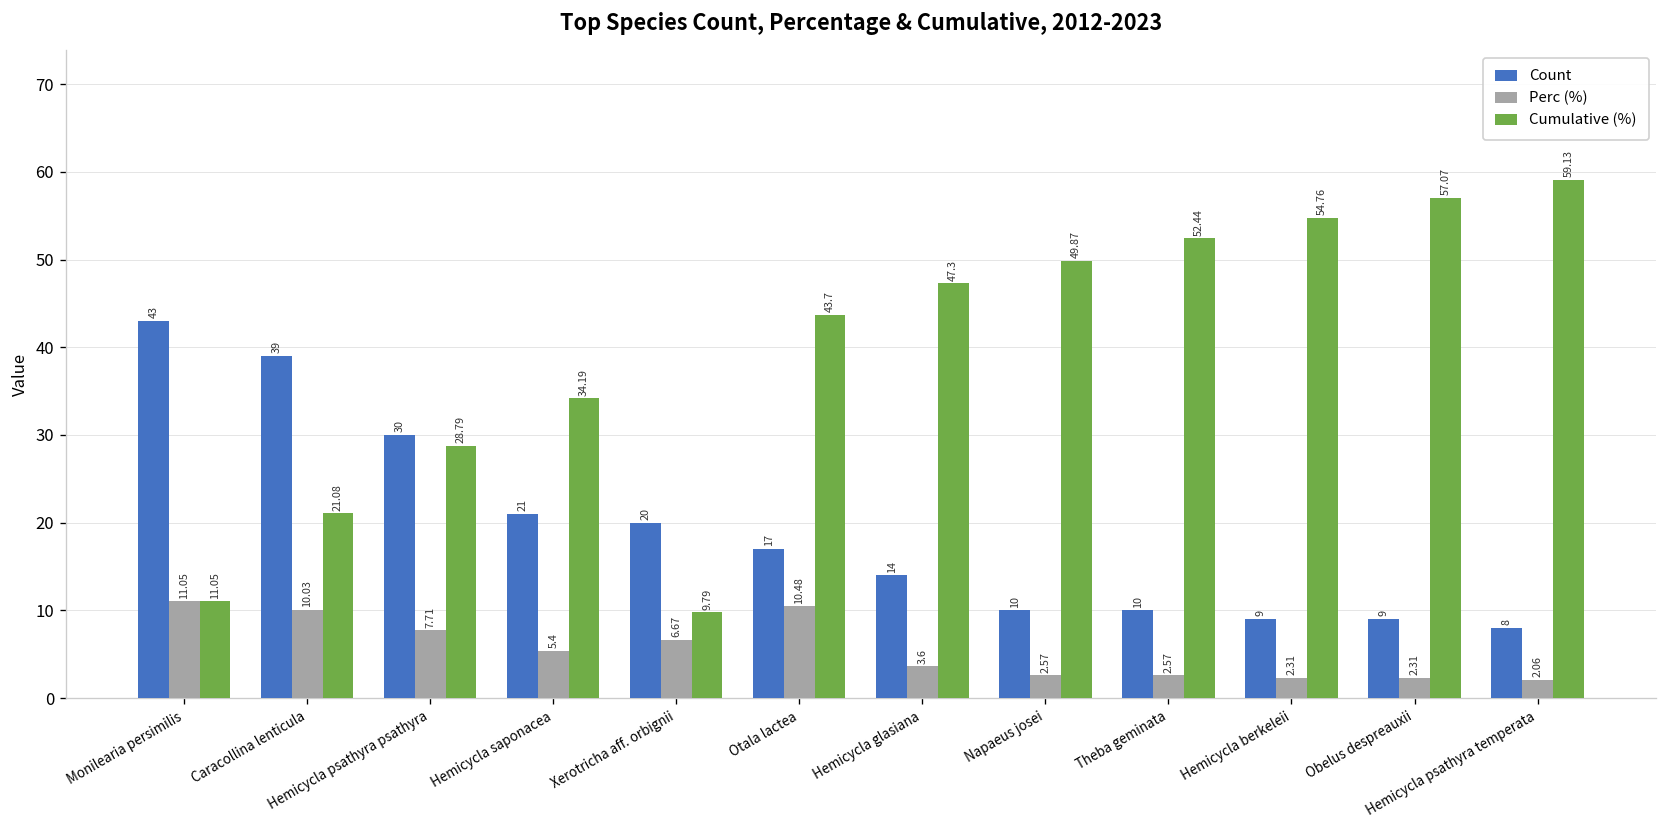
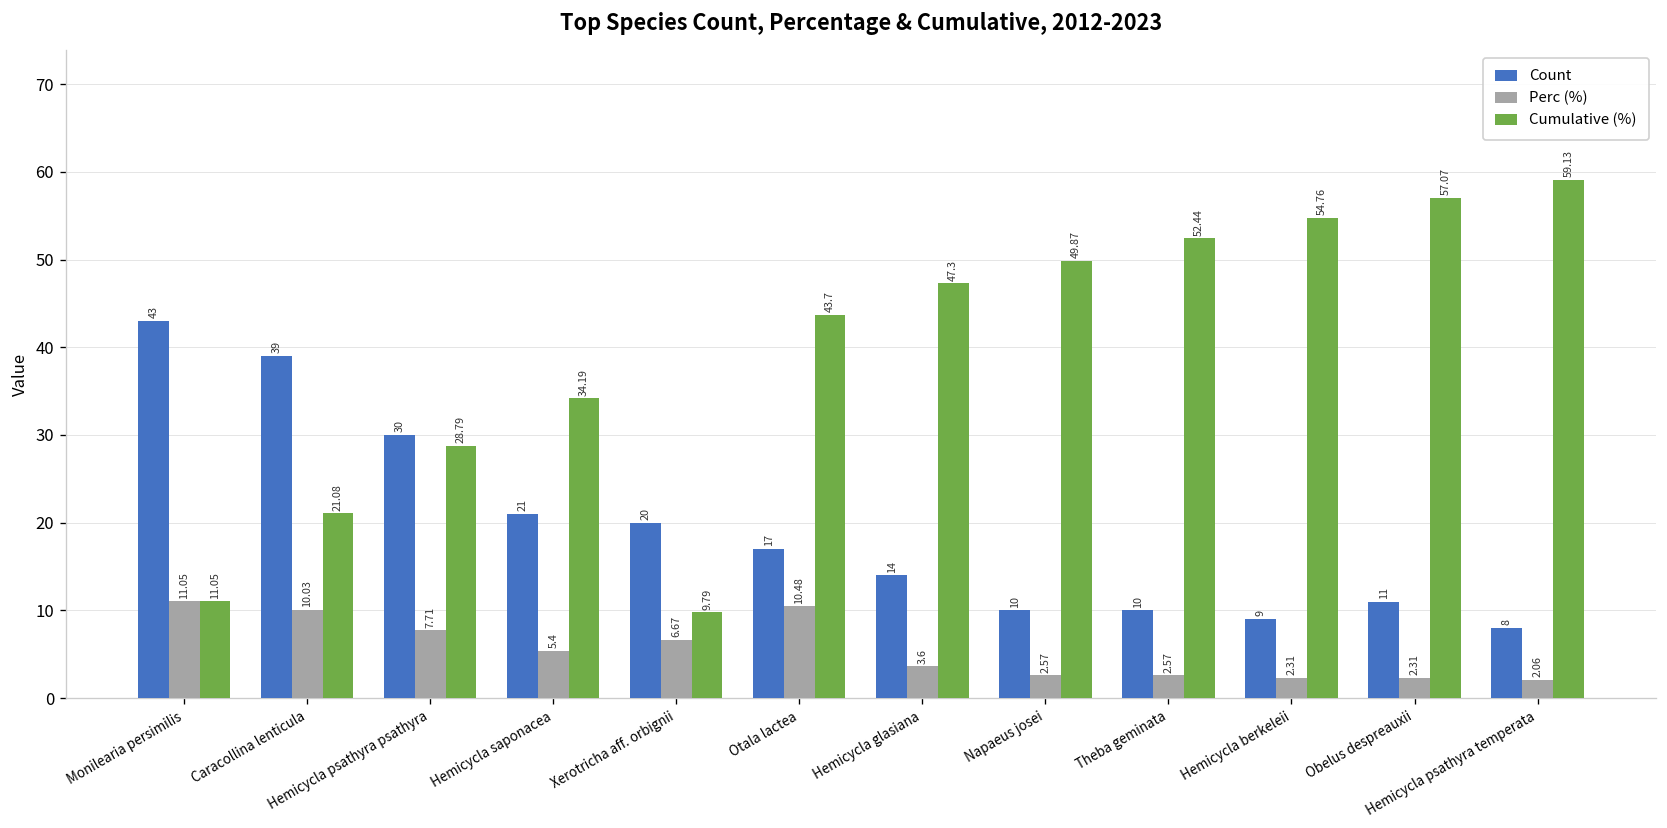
Count, Obelus despreauxii: 9 -> 11
